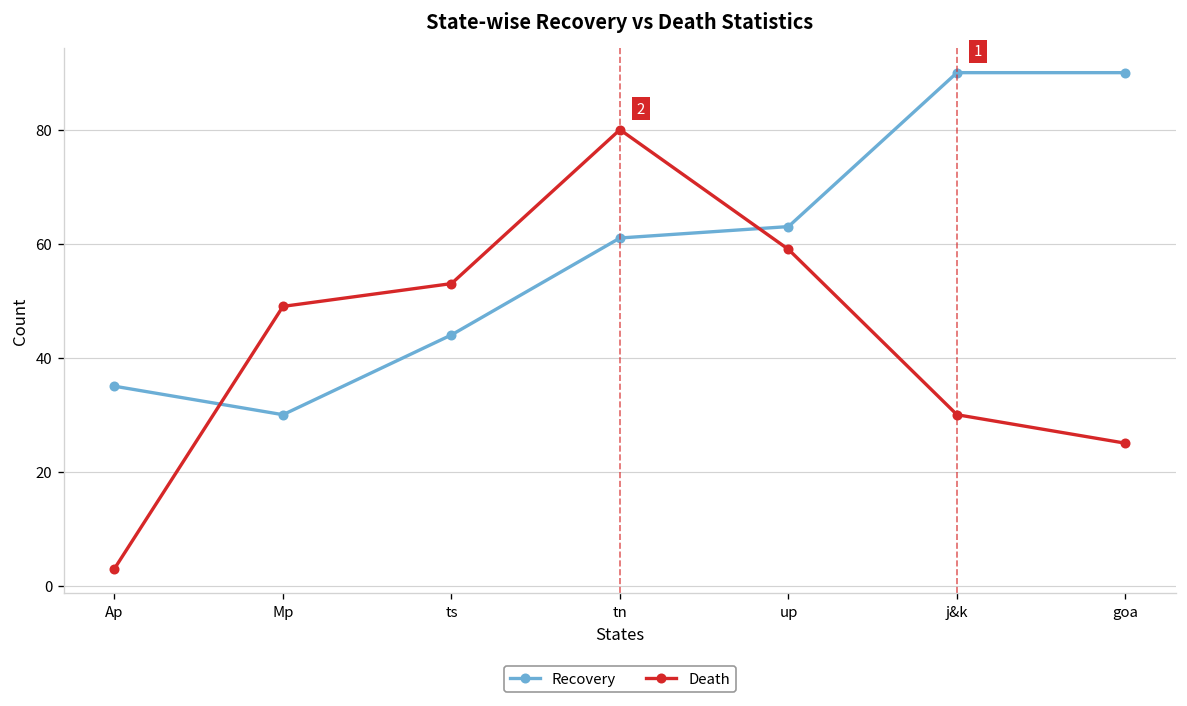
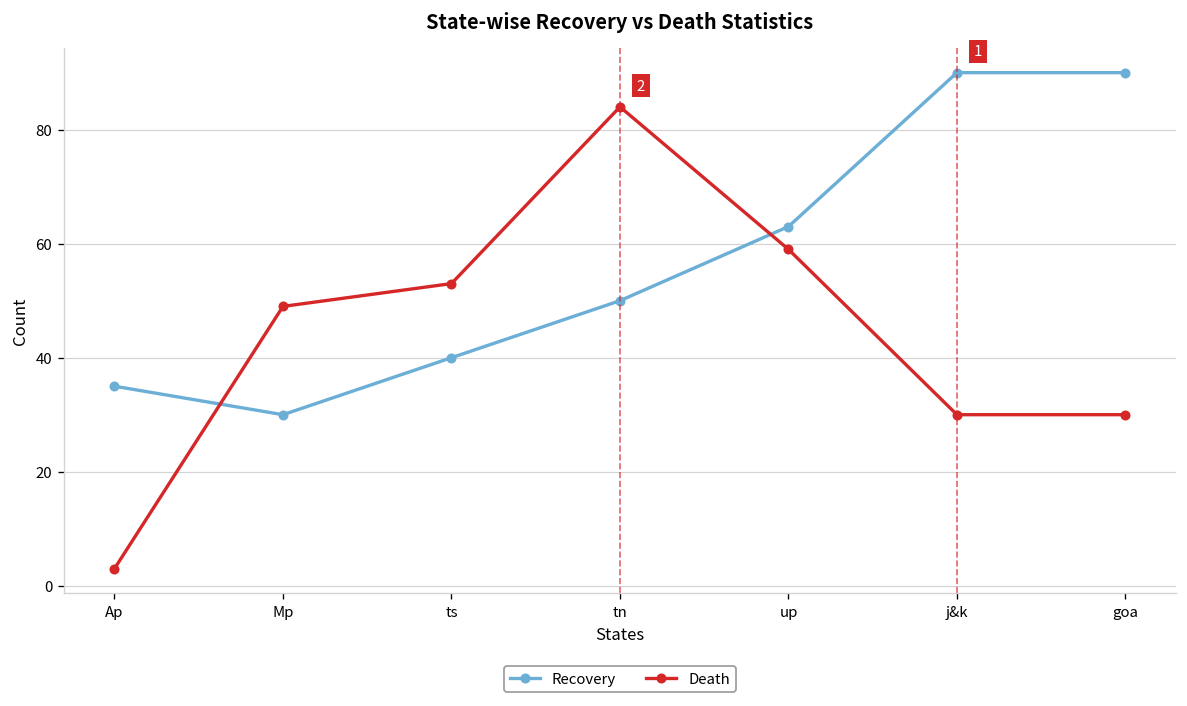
Recovery, ts: 44 -> 40
Recovery, tn: 61 -> 50
Death, tn: 80 -> 84
Death, goa: 25 -> 30
